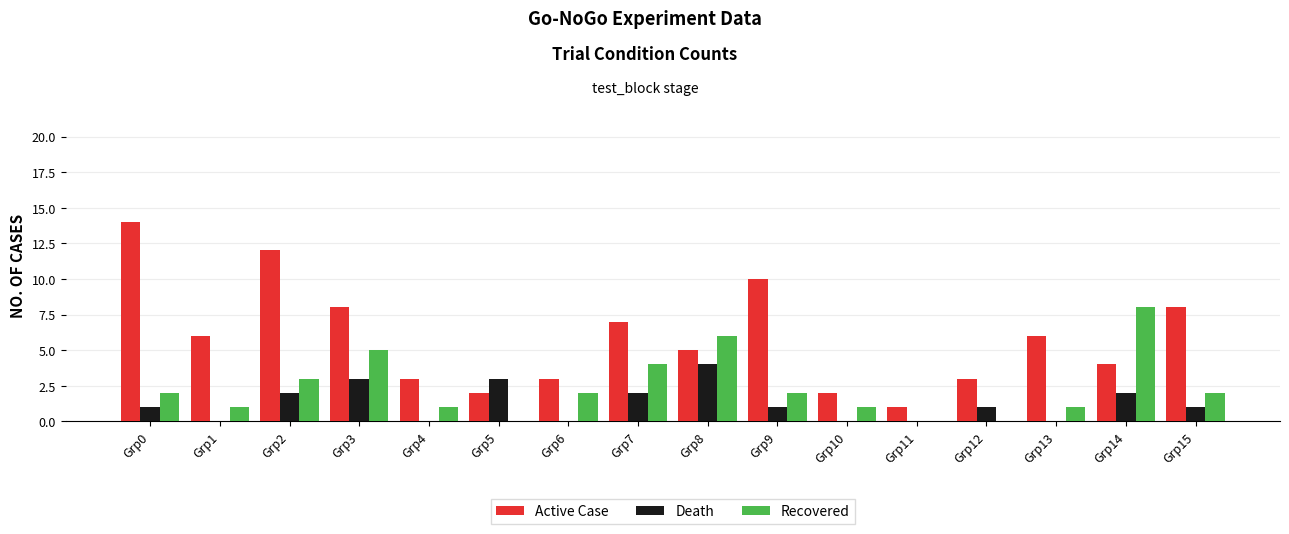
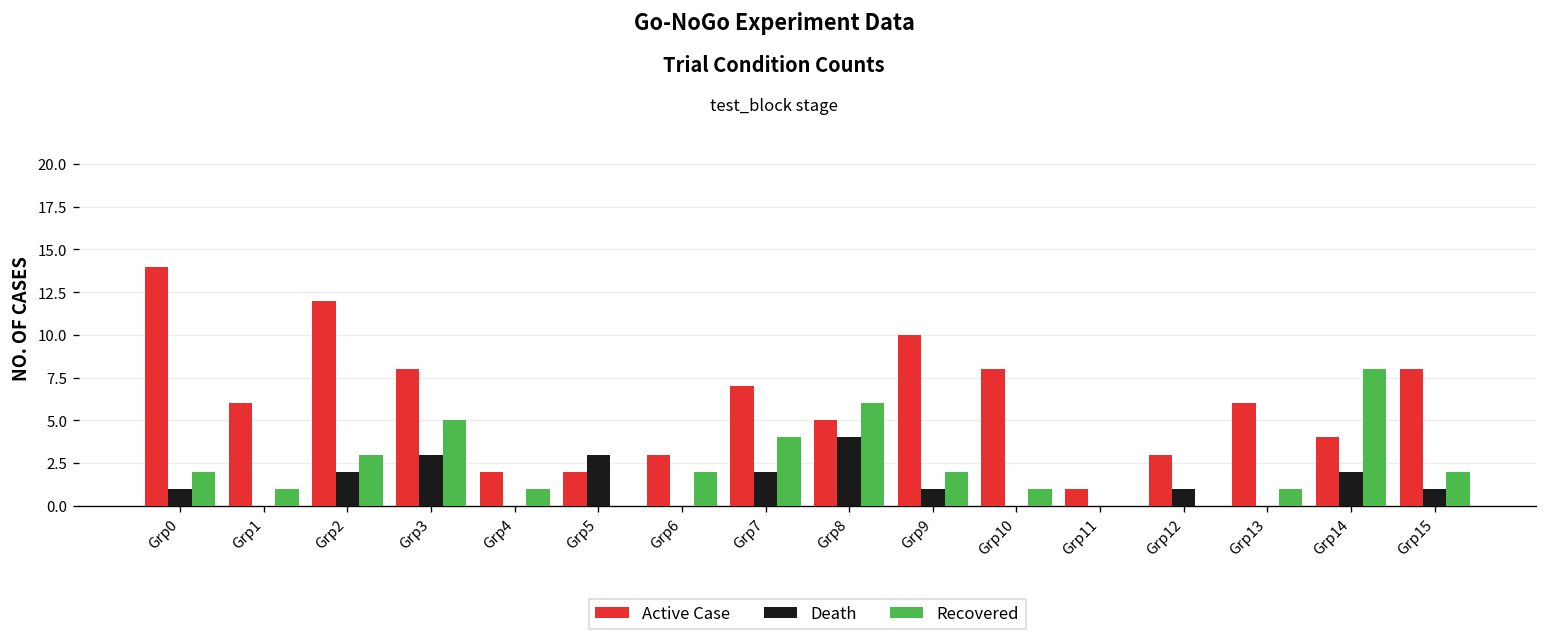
Active Case, Grp4: 3 -> 2
Active Case, Grp10: 2 -> 8
